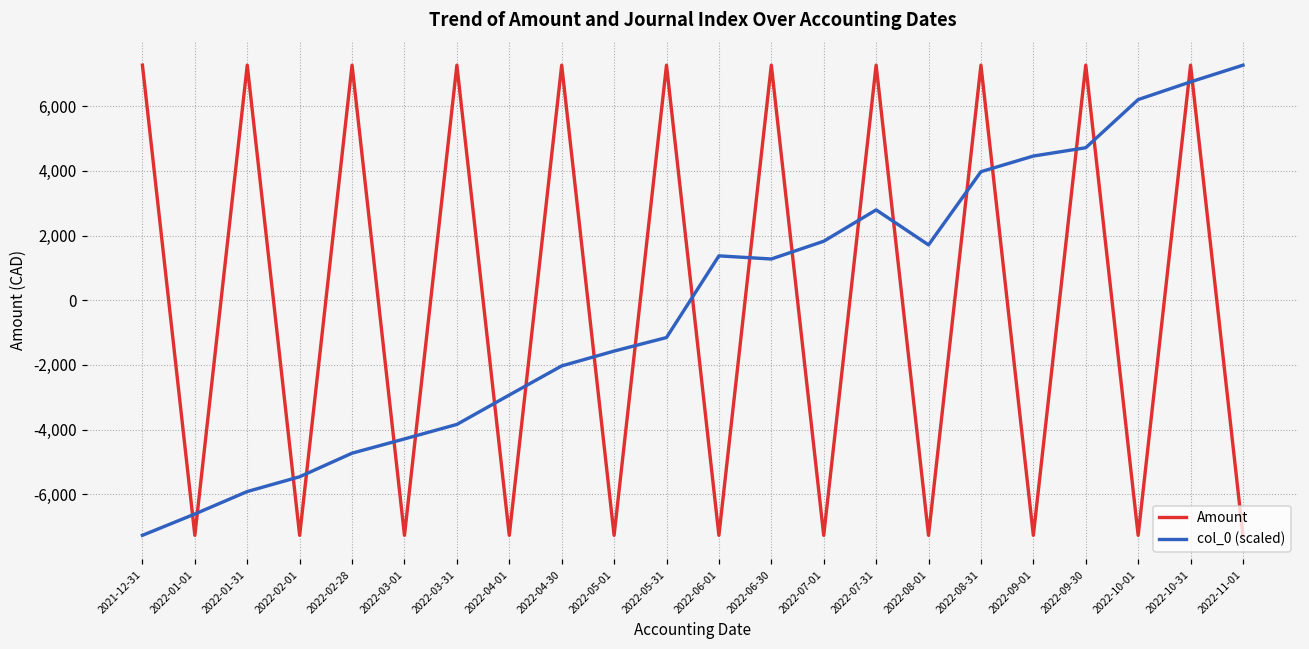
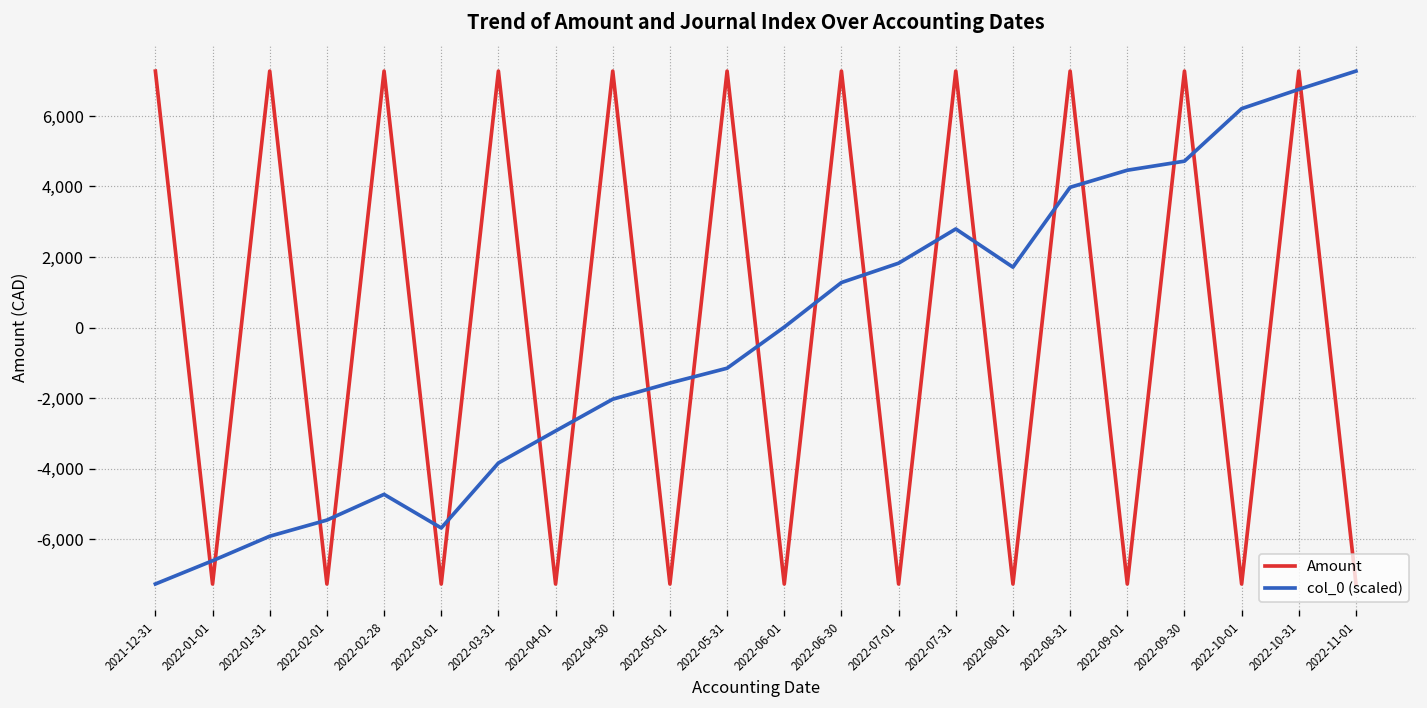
col_0 (scaled), 2022-03-01: -4,300 -> -5,700
col_0 (scaled), 2022-06-01: 1,400 -> 0
